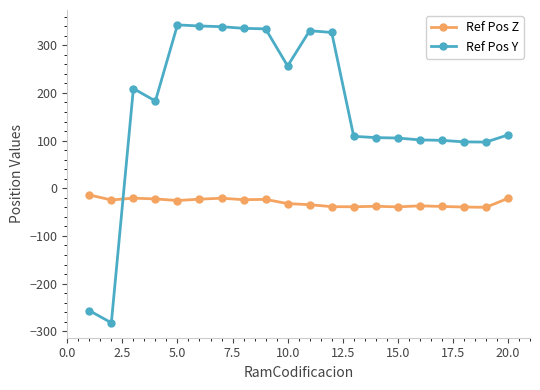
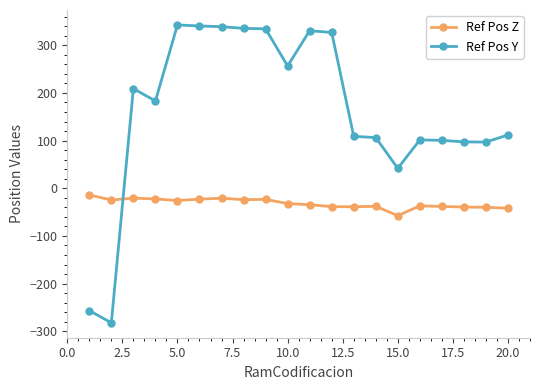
Ref Pos Z, 15.0: -40 -> -60
Ref Pos Y, 15.0: 110 -> 40
Ref Pos Z, 20.0: -20 -> -40
